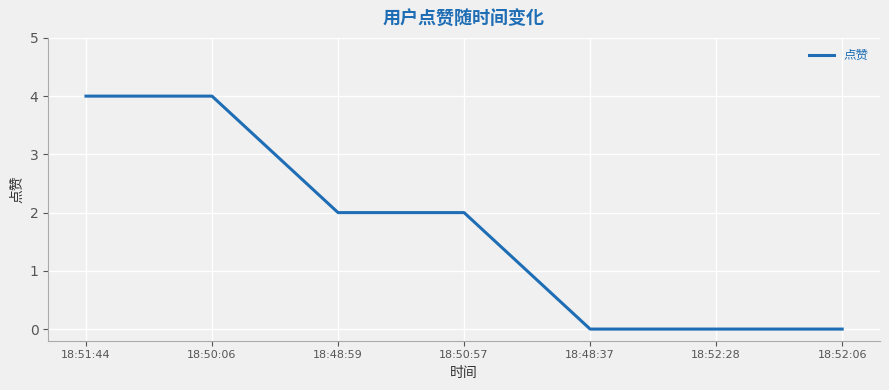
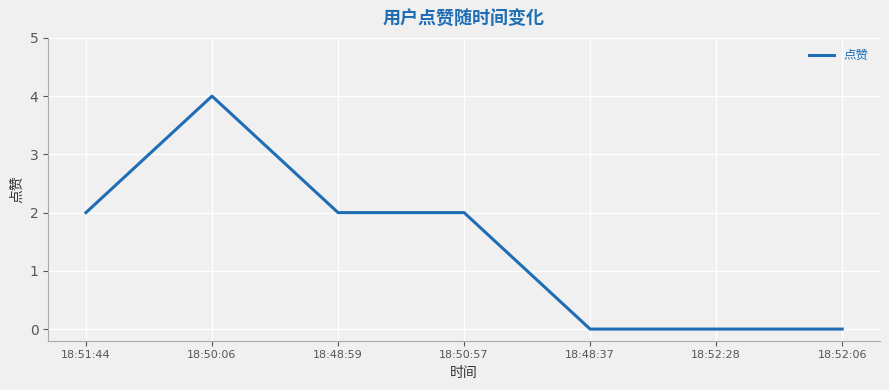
18:51:44: 4 -> 2
